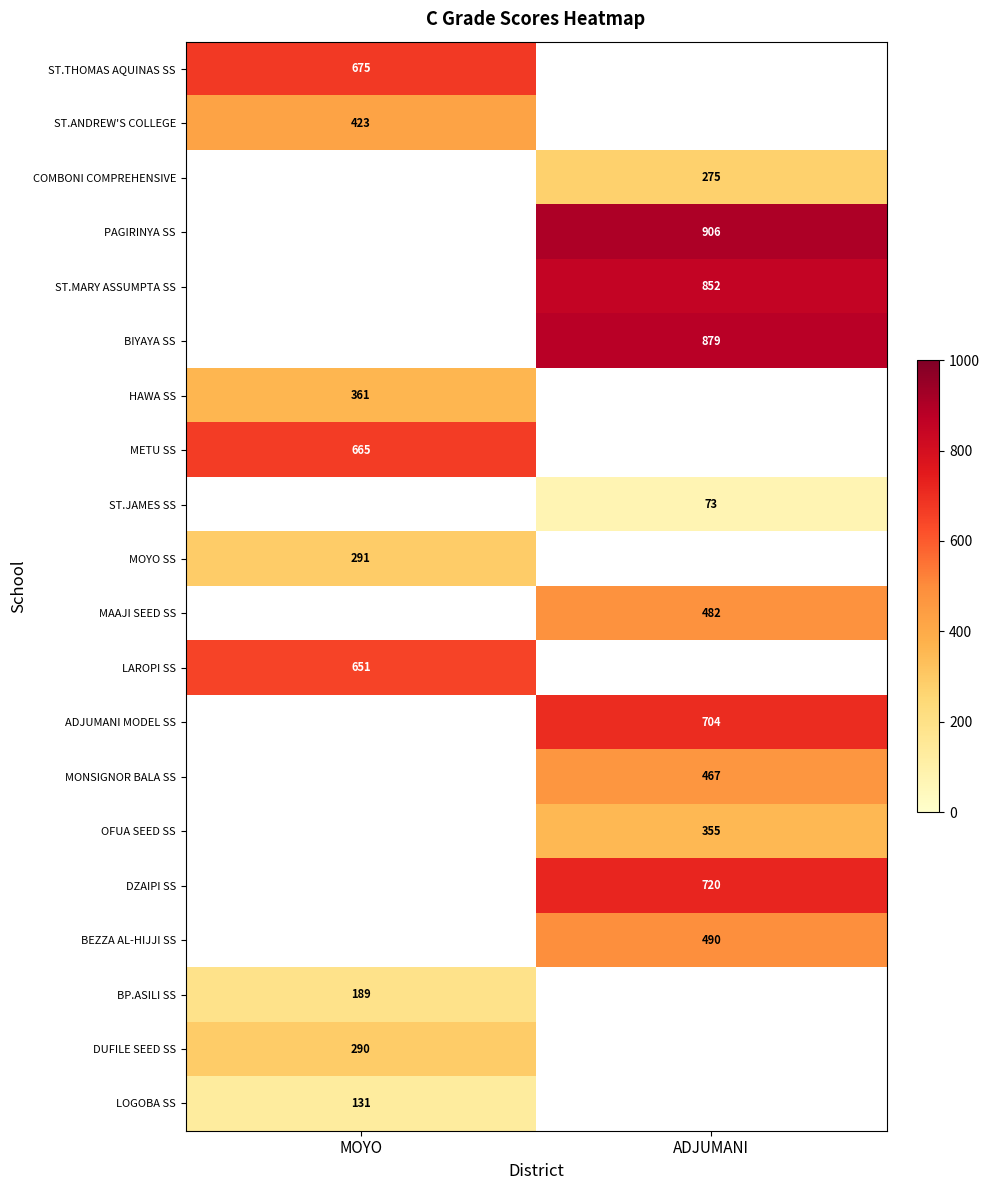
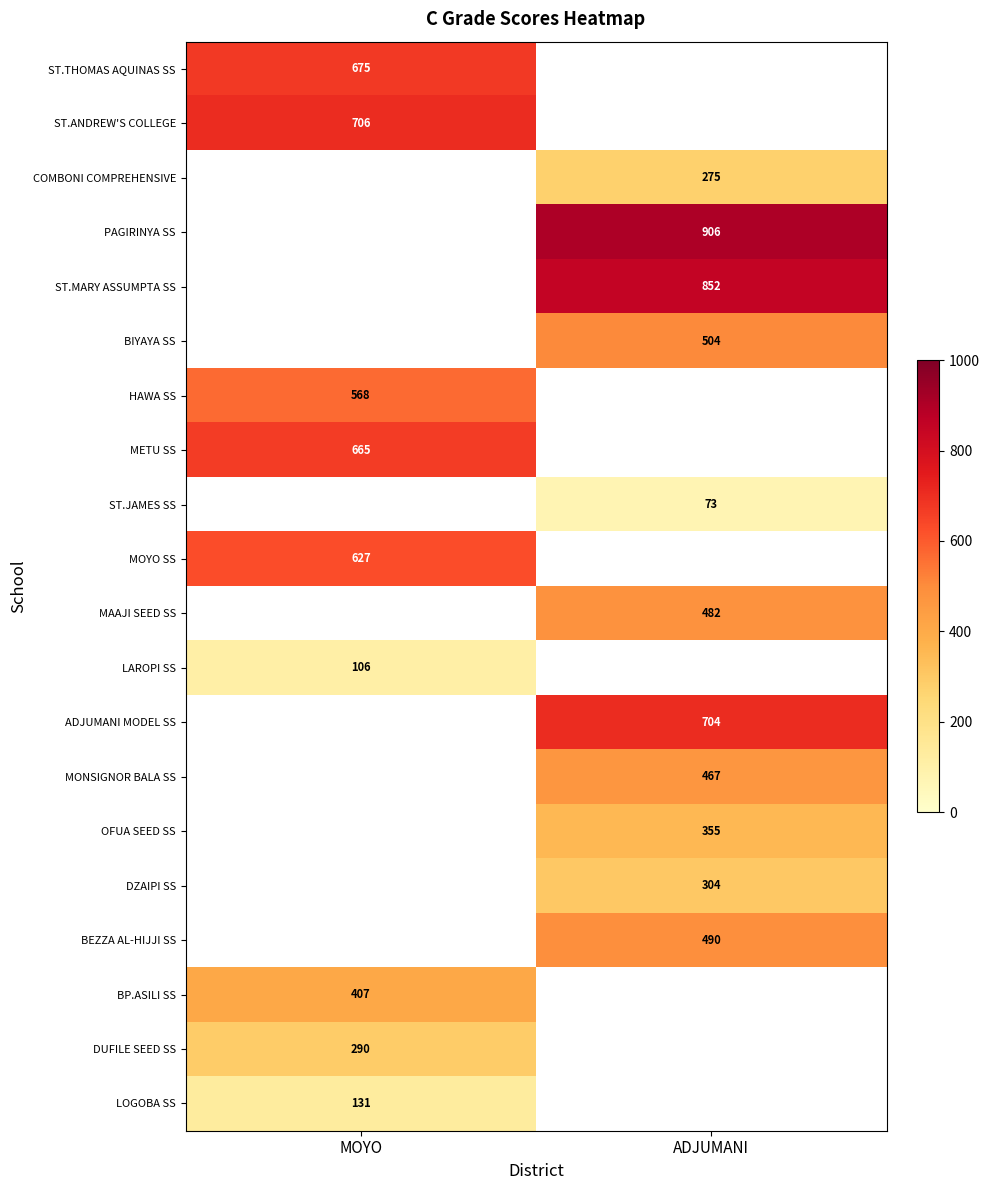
ST.ANDREW'S COLLEGE, MOYO: 423 -> 706
BIYAYA SS, ADJUMANI: 879 -> 504
HAWA SS, MOYO: 361 -> 568
MOYO SS, MOYO: 291 -> 627
LAROPI SS, MOYO: 651 -> 106
DZAIPI SS, ADJUMANI: 720 -> 304
BP.ASILI SS, MOYO: 189 -> 407
